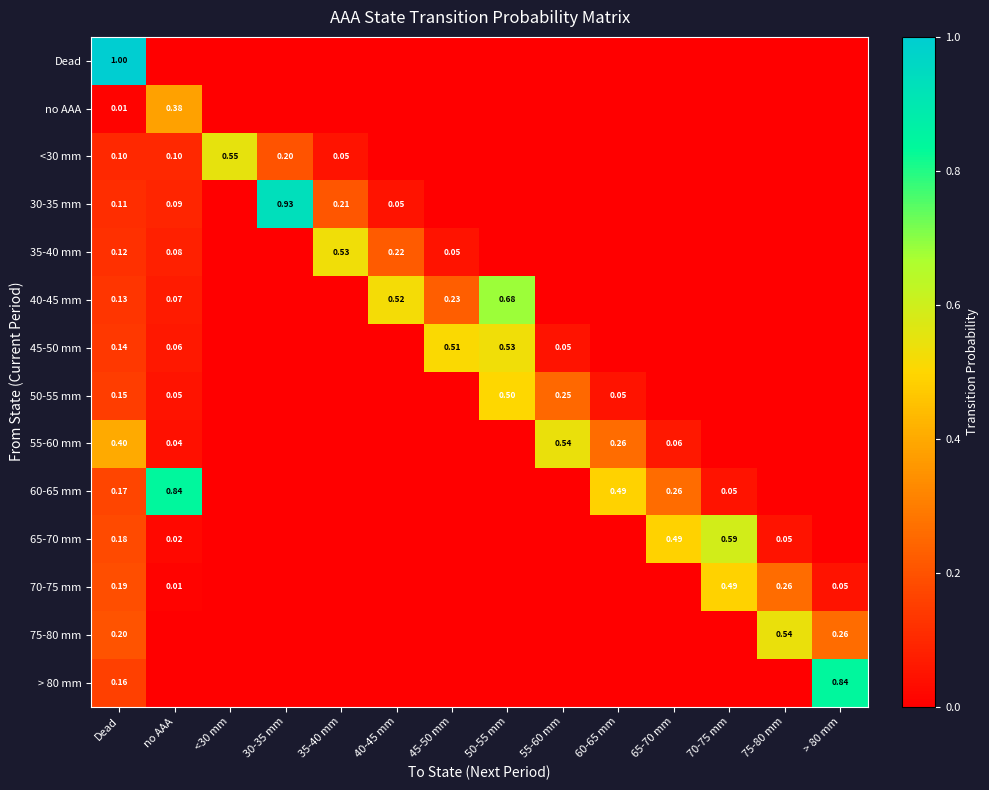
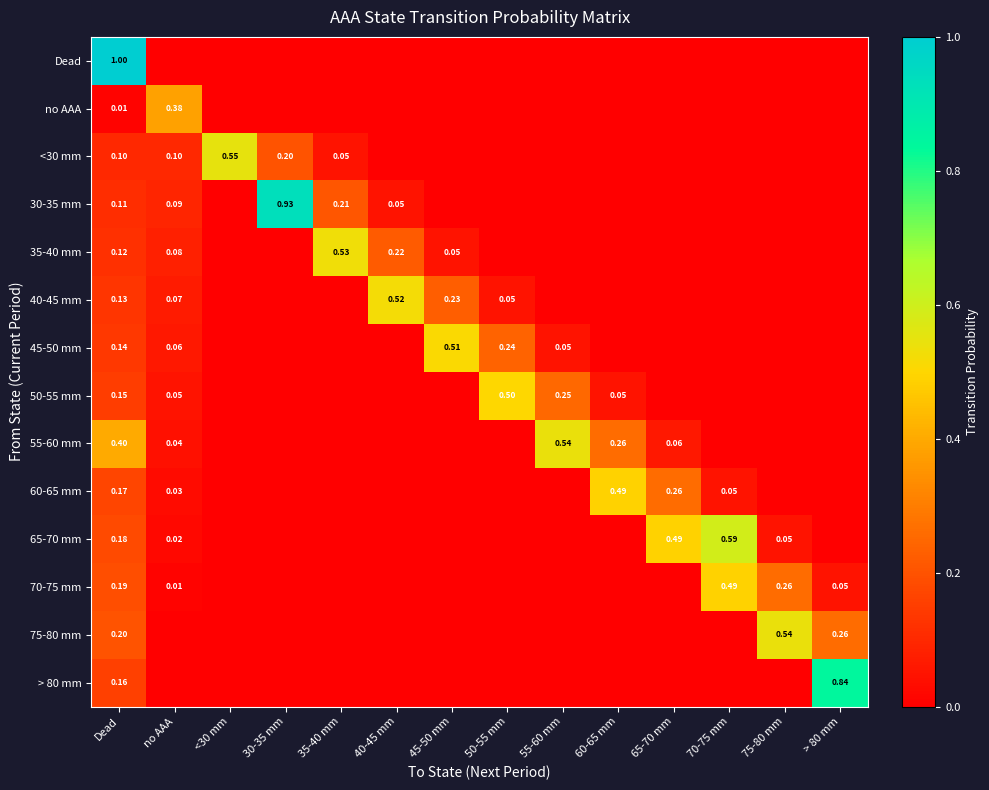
40-45 mm, 50-55 mm: 0.68 -> 0.05
45-50 mm, 50-55 mm: 0.53 -> 0.24
60-65 mm, no AAA: 0.84 -> 0.03
